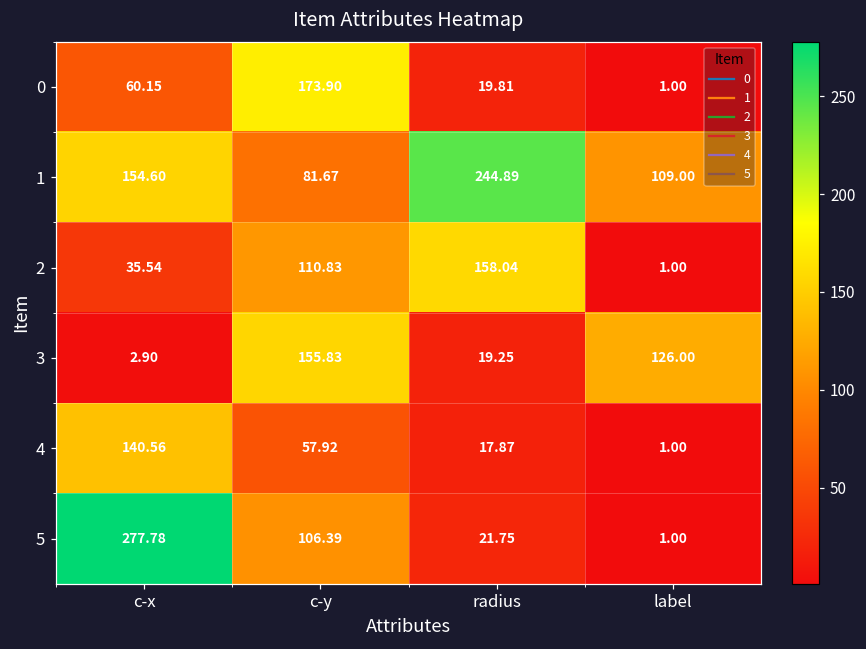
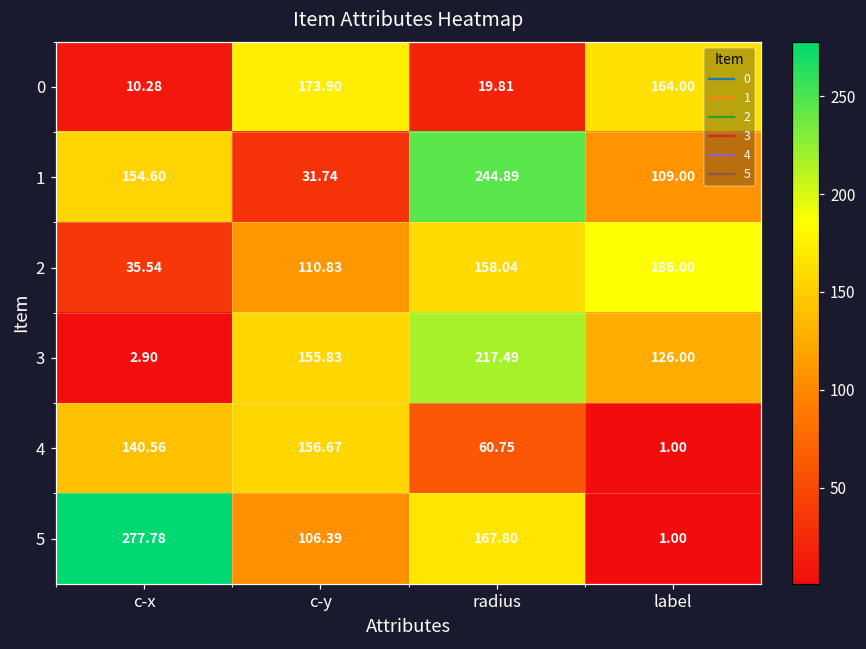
0, c-x: 60.15 -> 10.28
0, label: 1.00 -> 164.00
1, c-y: 81.67 -> 31.74
2, label: 1.00 -> 186.00
3, radius: 19.25 -> 217.49
4, c-y: 57.92 -> 156.67
4, radius: 17.87 -> 60.75
5, radius: 21.75 -> 167.80
